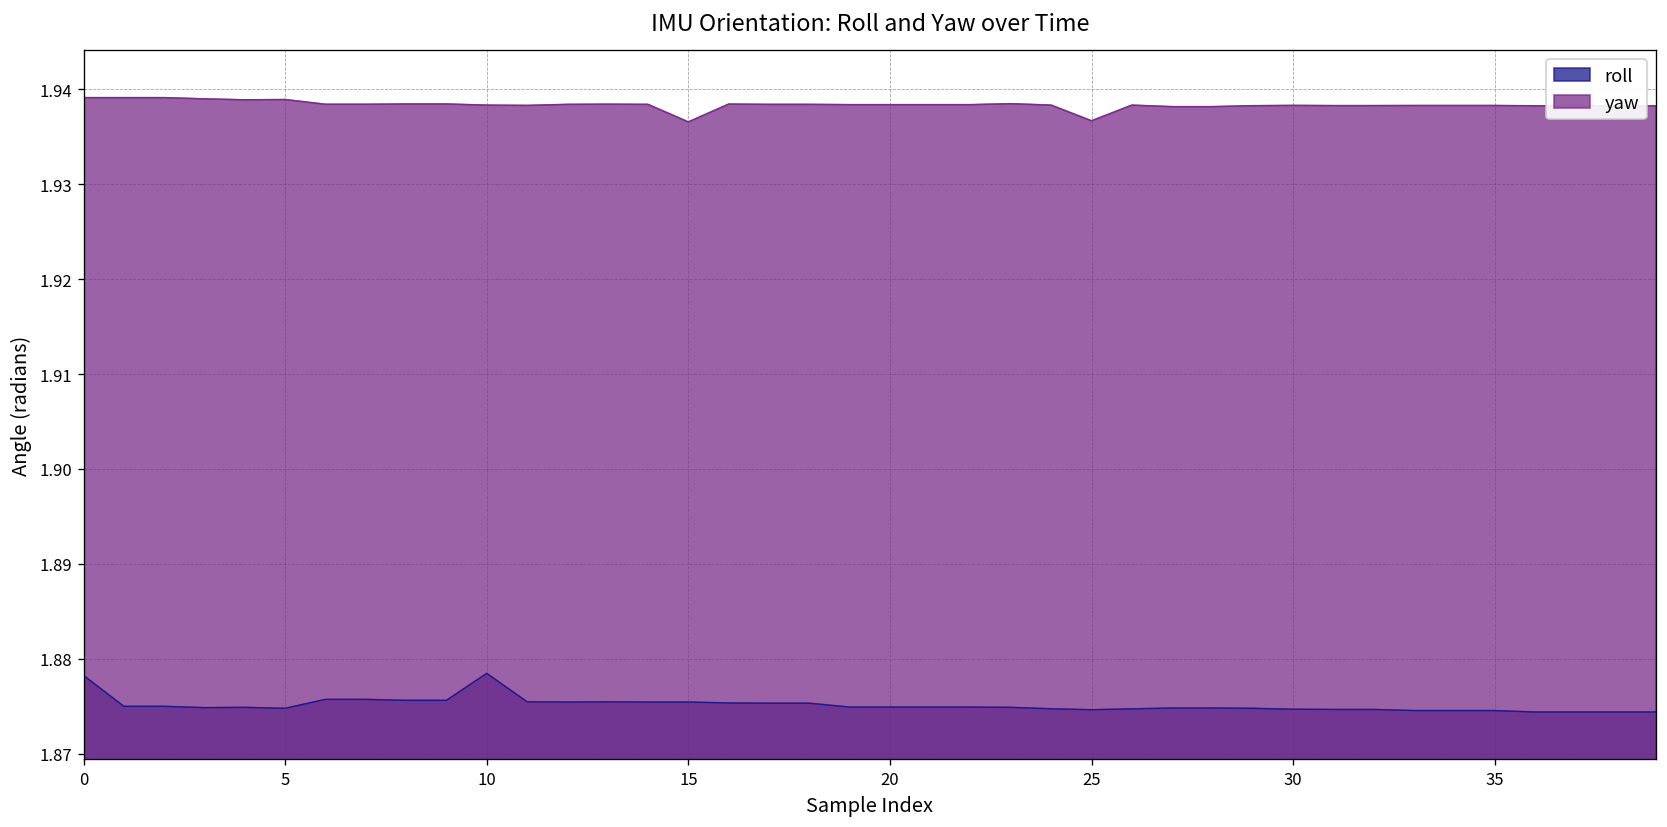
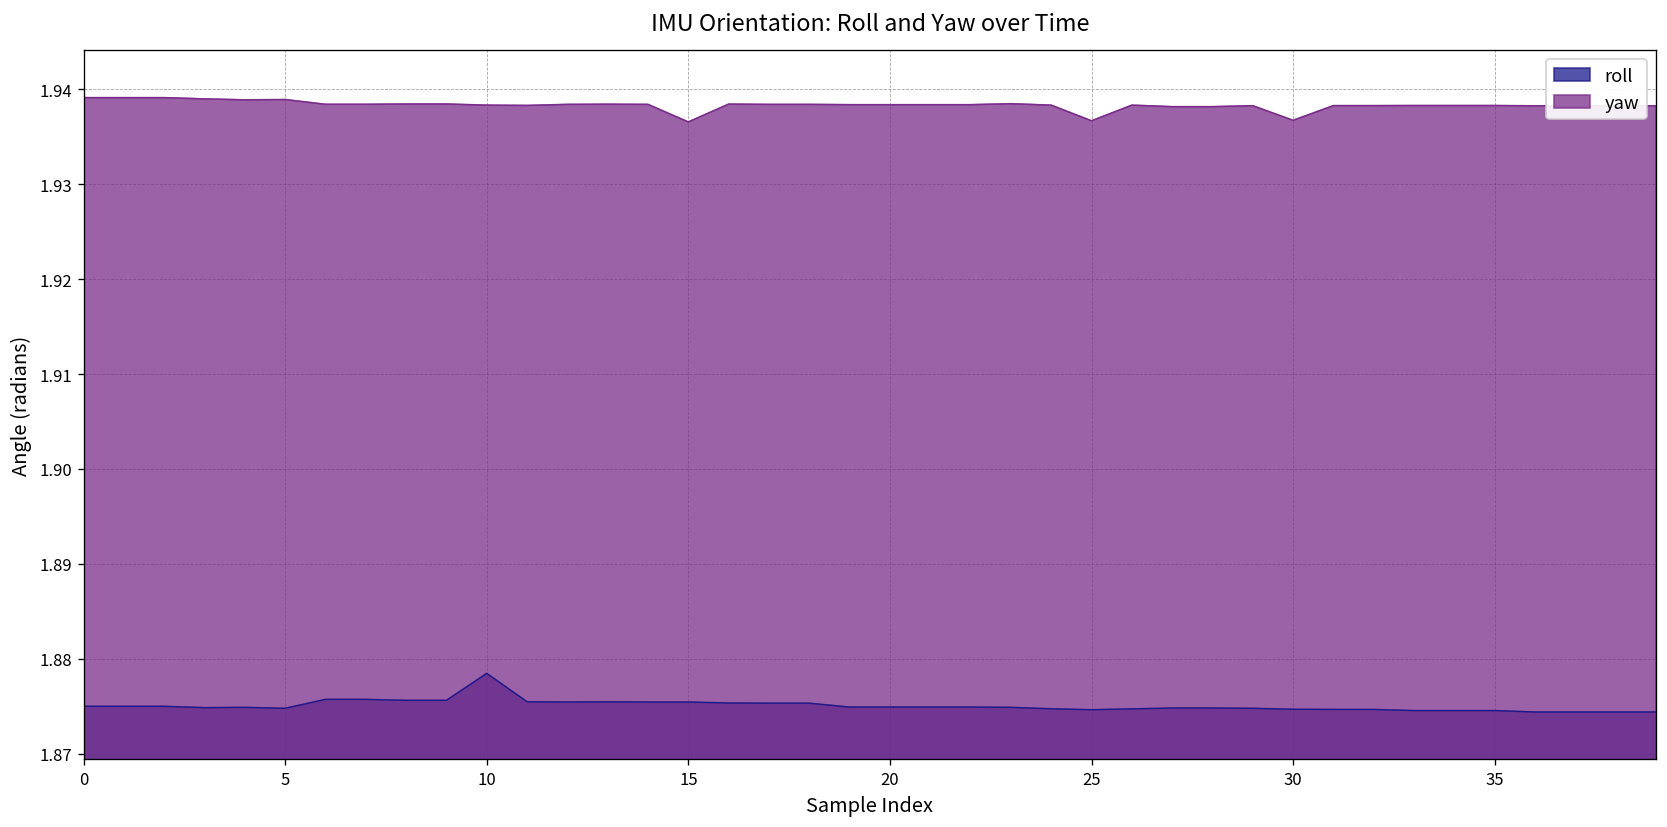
roll, 0: 1.878 -> 1.875
yaw, 30: 1.938 -> 1.937
